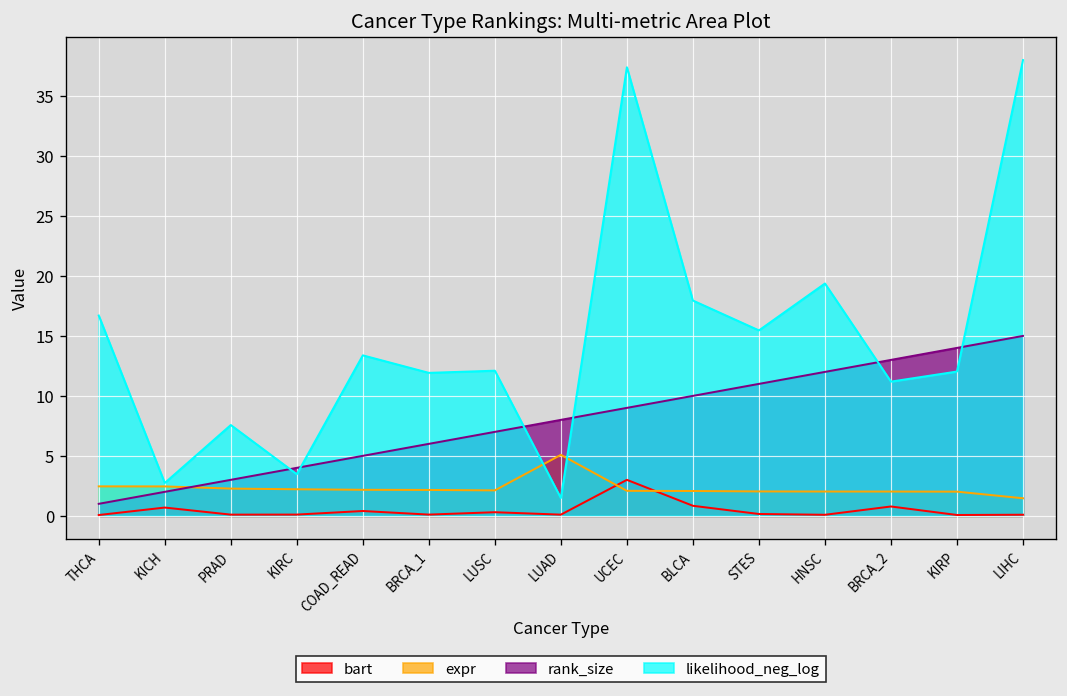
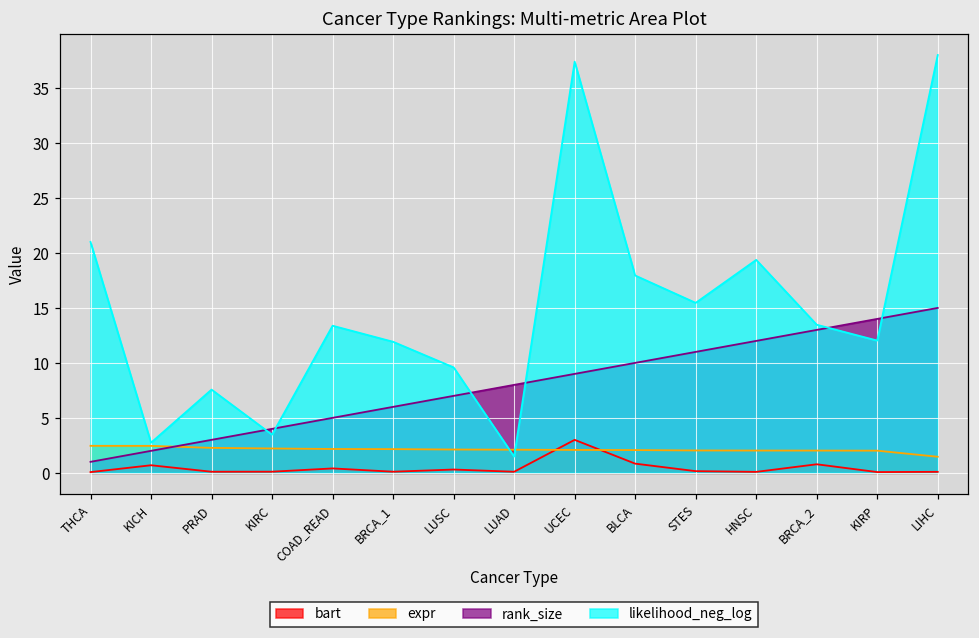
likelihood_neg_log, THCA: 17 -> 21
likelihood_neg_log, LUSC: 12 -> 10
expr, LUAD: 5 -> 2
likelihood_neg_log, BRCA_2: 11 -> 13
